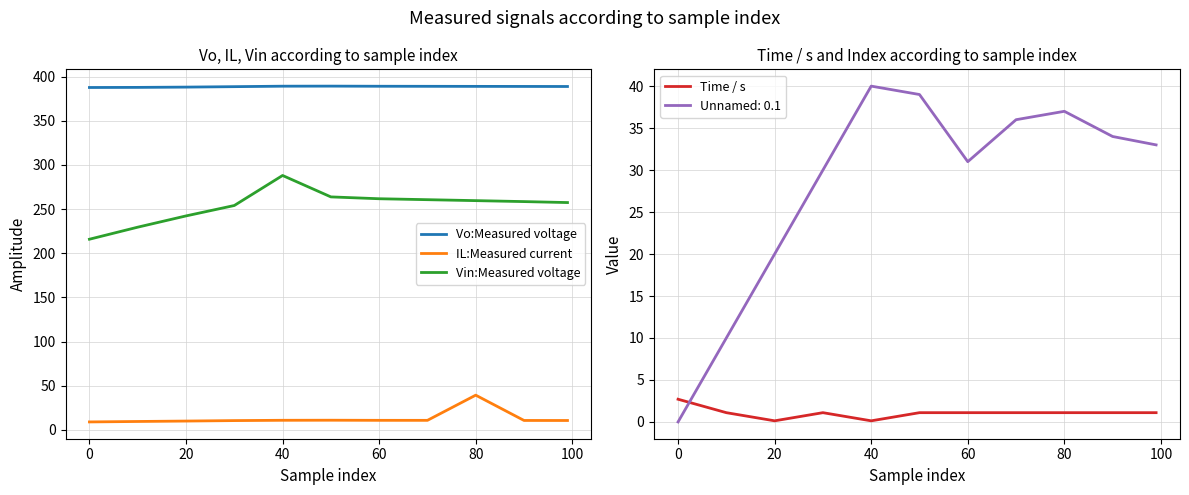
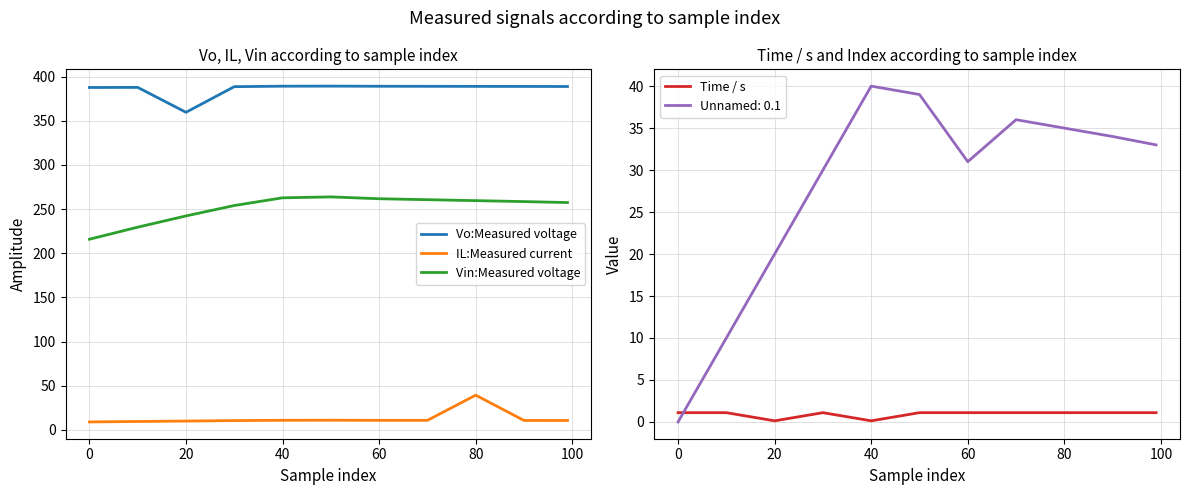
Vo, IL, Vin according to sample index, Vo:Measured voltage, 20: 390 -> 360
Vo, IL, Vin according to sample index, Vin:Measured voltage, 40: 290 -> 260
Time / s and Index according to sample index, Time / s, 0: 3 -> 1
Time / s and Index according to sample index, Unnamed: 0.1, 80: 37 -> 35
